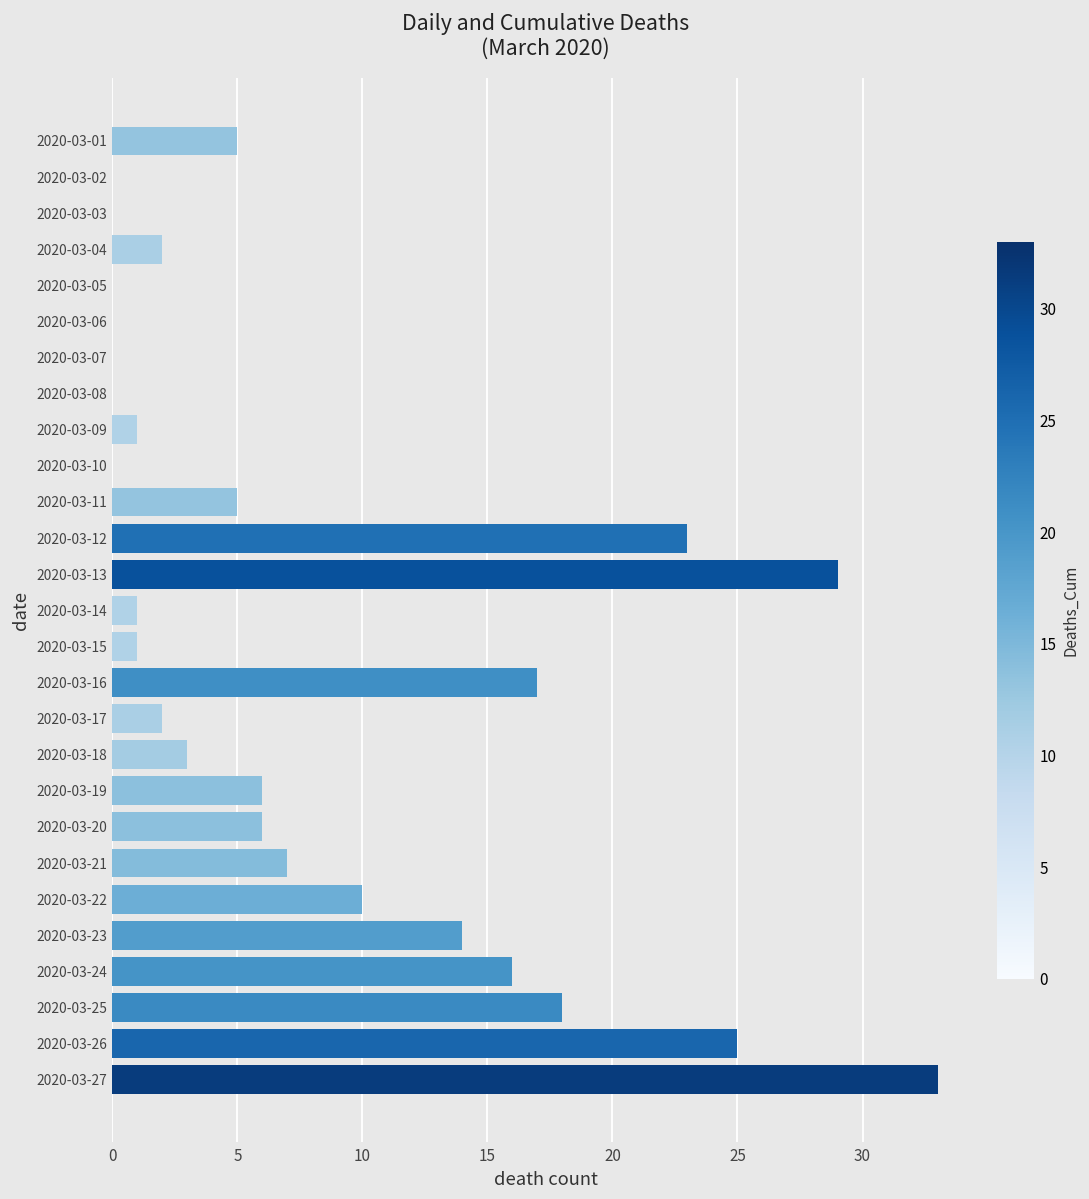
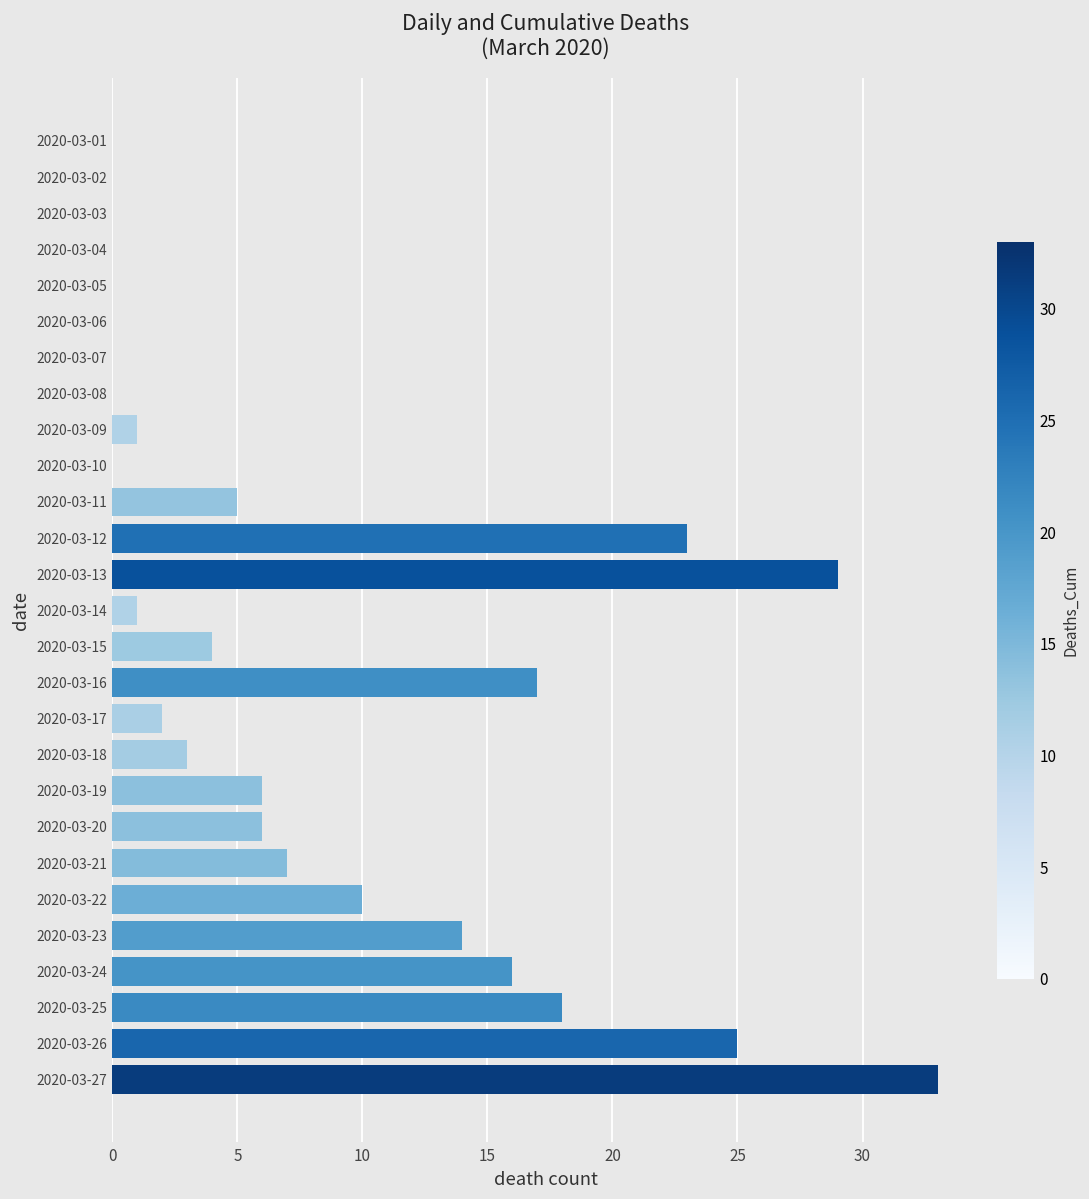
2020-03-01: 5 -> 0
2020-03-04: 2 -> 0
2020-03-15: 1 -> 4
